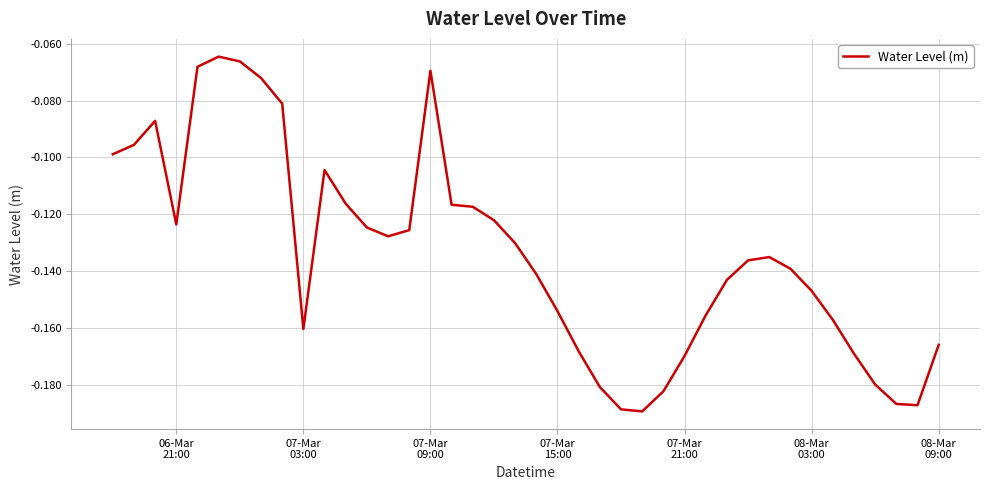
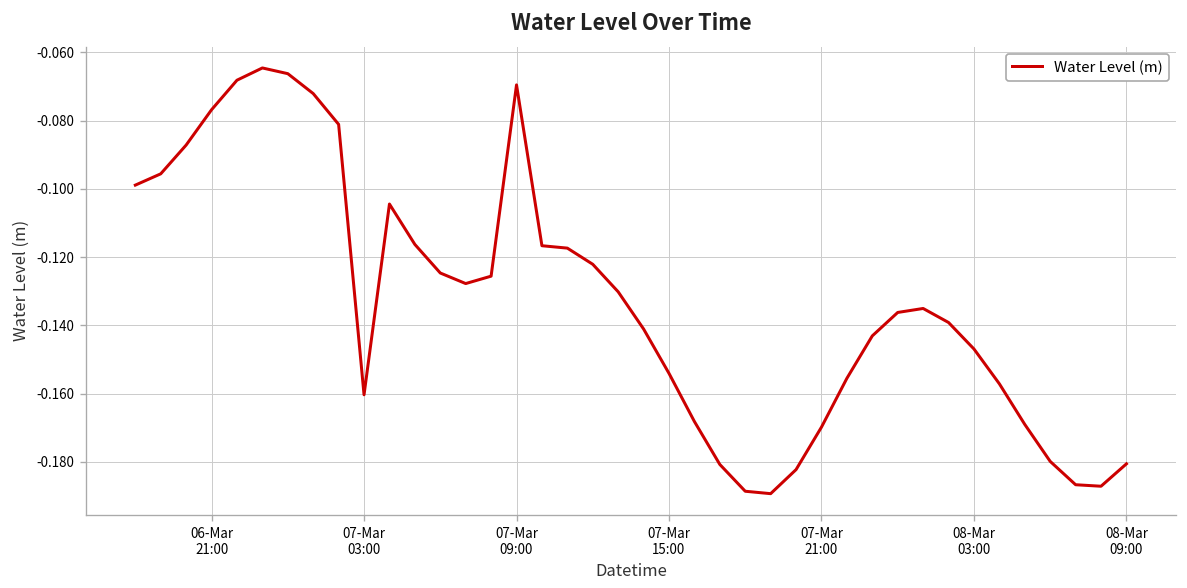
06-Mar 21:00: -0.124 -> -0.077
08-Mar 09:00: -0.166 -> -0.181
